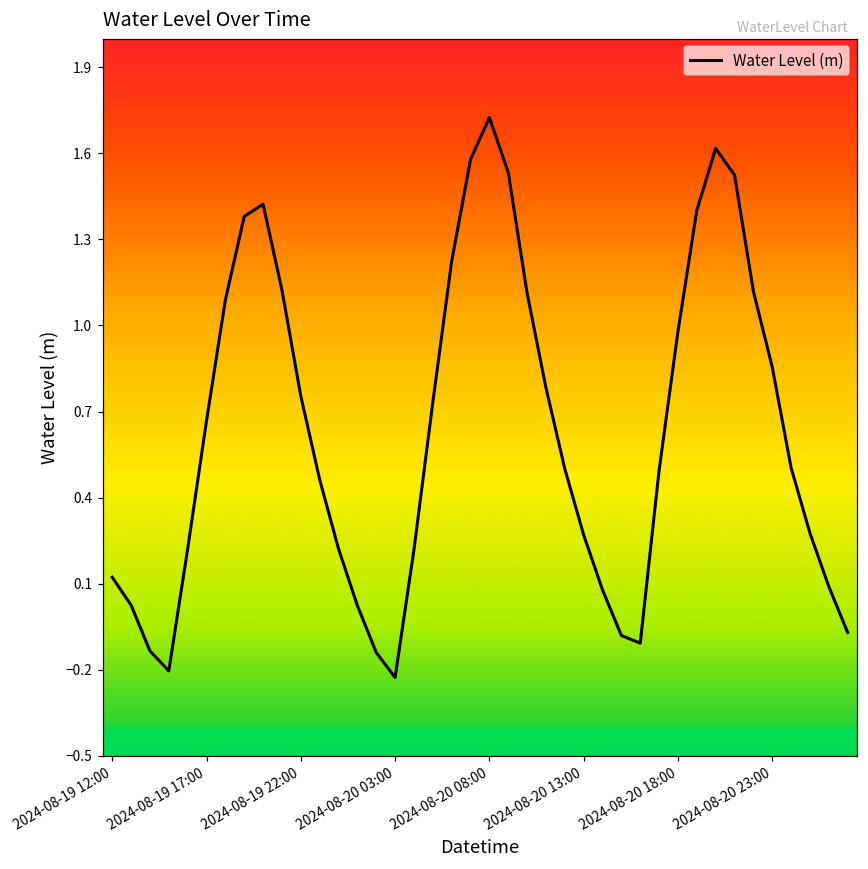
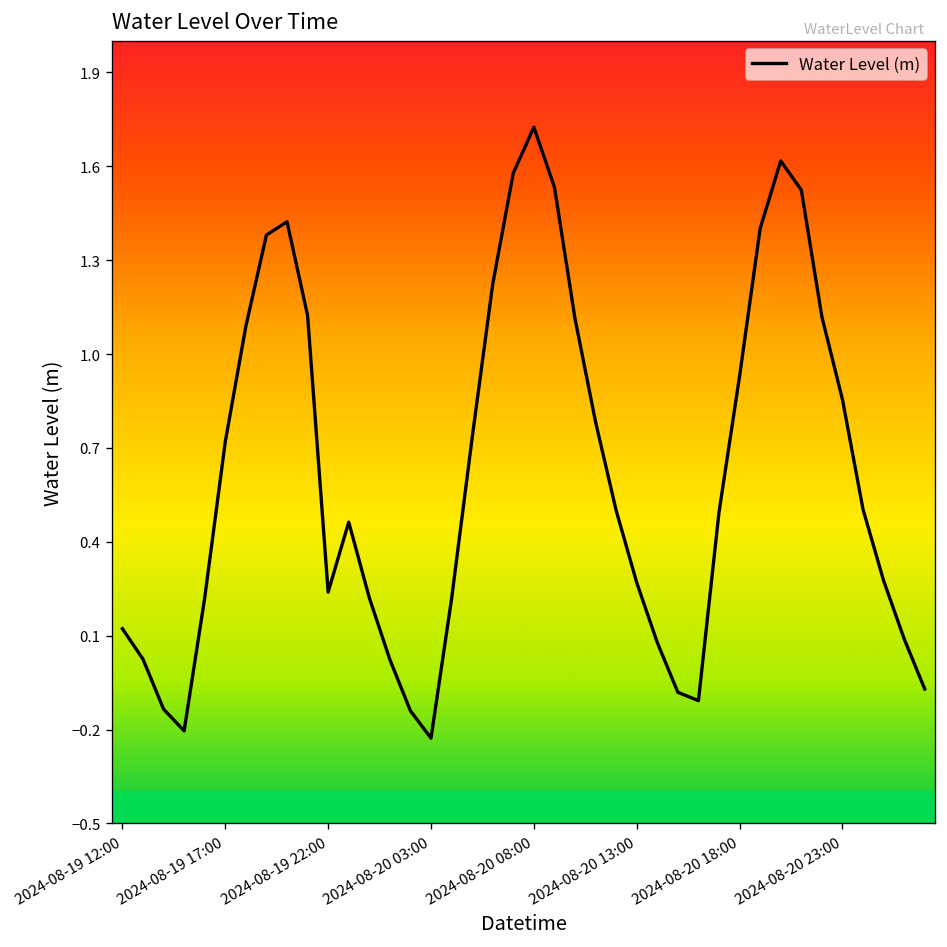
2024-08-19 17:00: 0.67 -> 0.72
2024-08-19 22:00: 0.75 -> 0.24
2024-08-20 18:00: 0.98 -> 0.93
